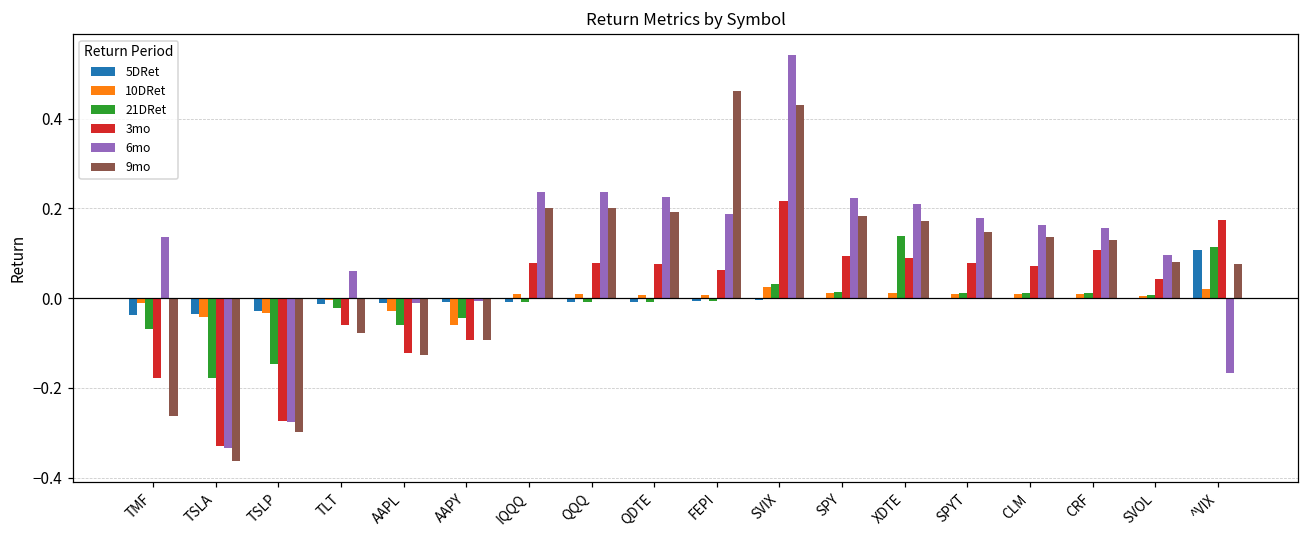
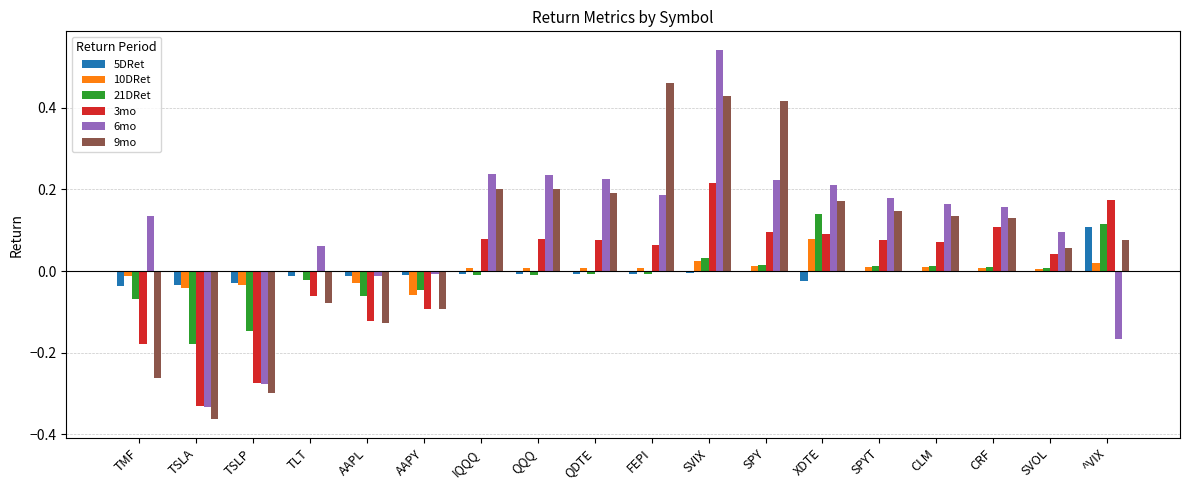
9mo, SPY: 0.18 -> 0.42
5DRet, XDTE: 0.00 -> -0.02
10DRet, XDTE: 0.01 -> 0.08
9mo, SVOL: 0.08 -> 0.06
